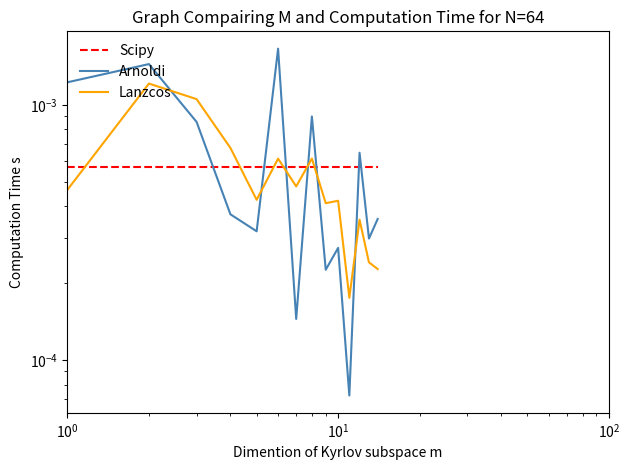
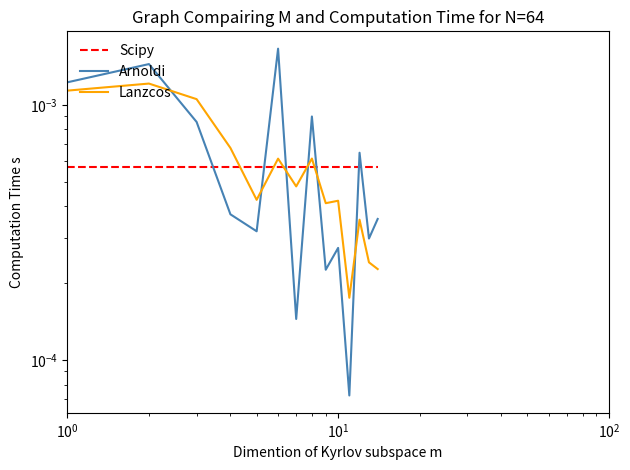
Lanzcos, 10^0: 0.00046 -> 0.0011
